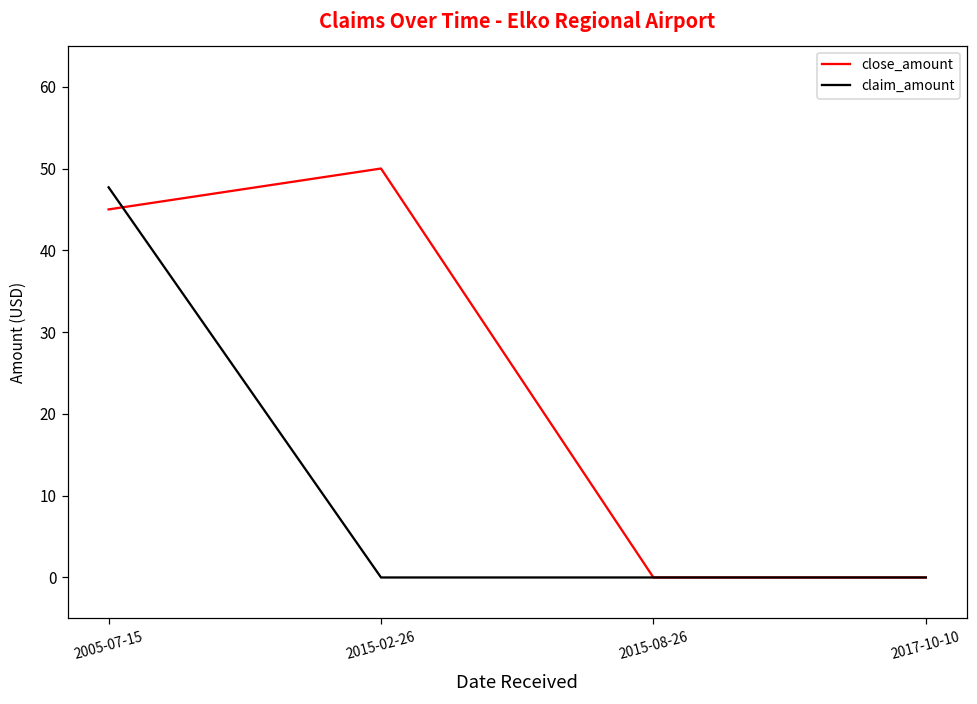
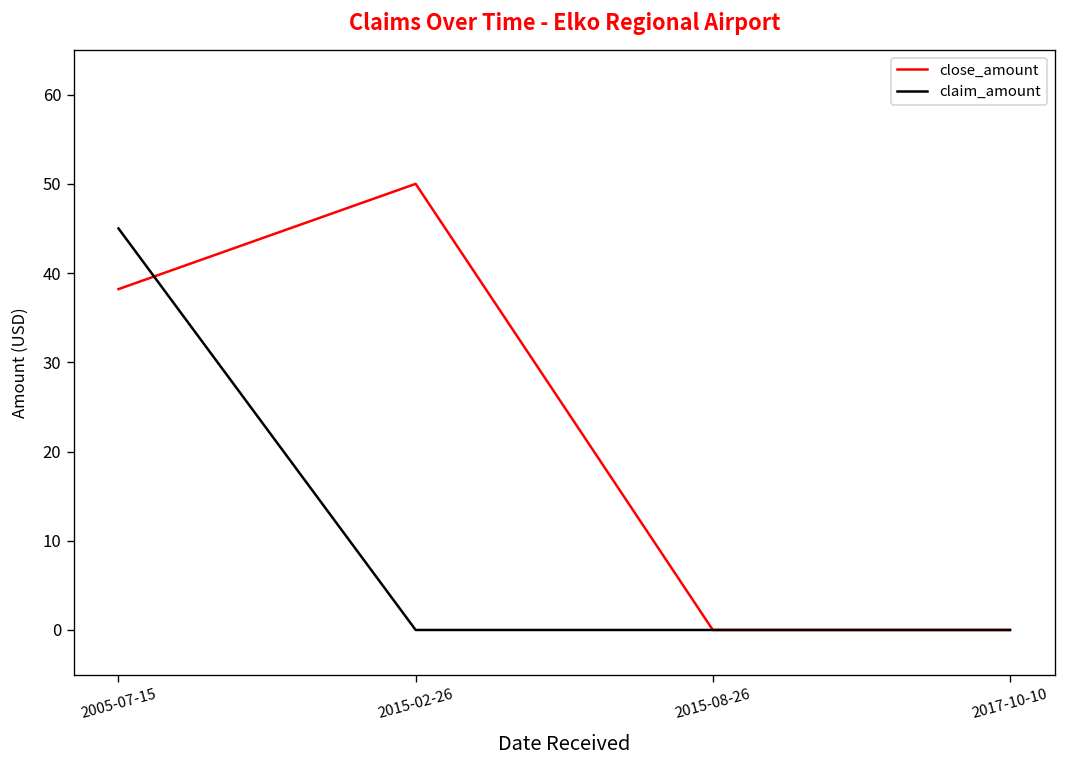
close_amount, 2005-07-15: 45 -> 38
claim_amount, 2005-07-15: 48 -> 45
